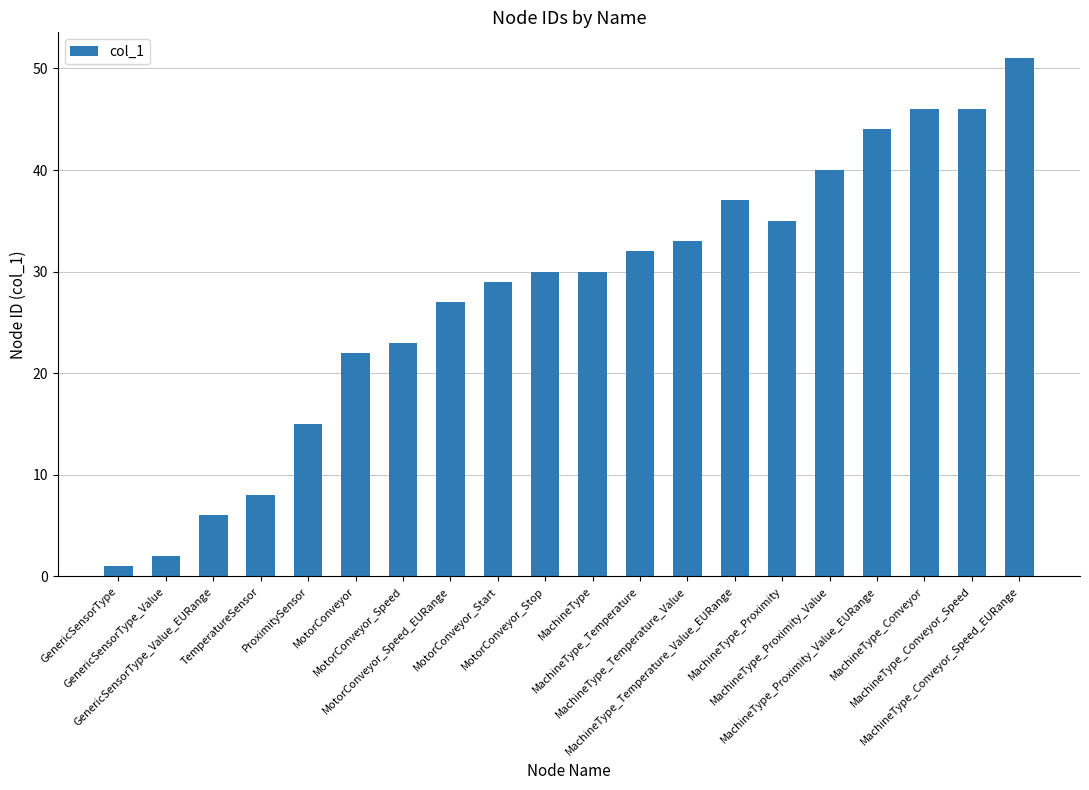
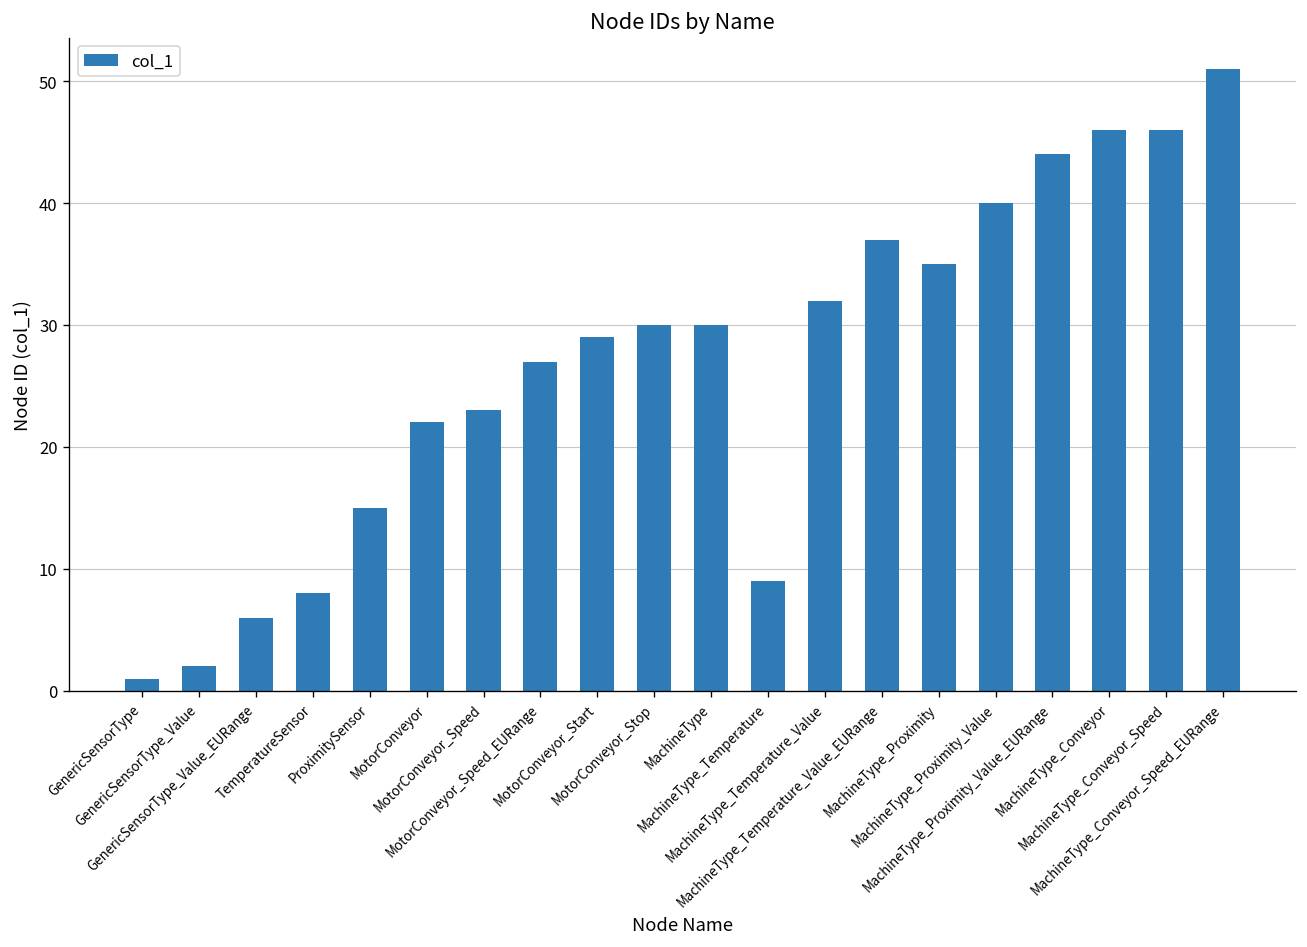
MachineType_Temperature: 32 -> 9
MachineType_Temperature_Value: 33 -> 32
